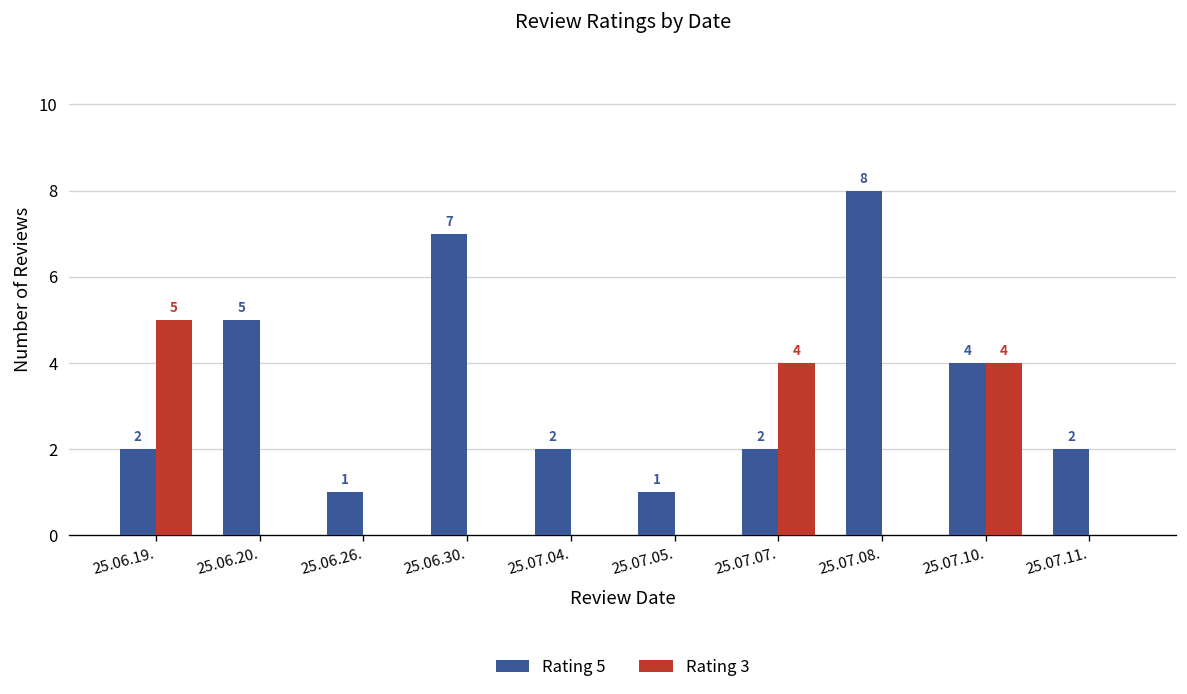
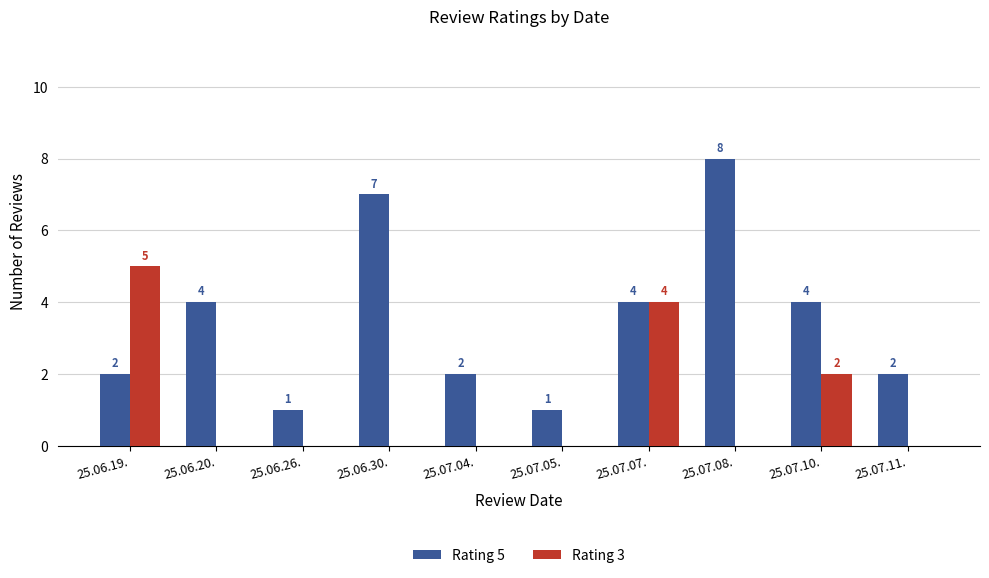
Rating 5, 25.06.20.: 5 -> 4
Rating 5, 25.07.07.: 2 -> 4
Rating 3, 25.07.10.: 4 -> 2
